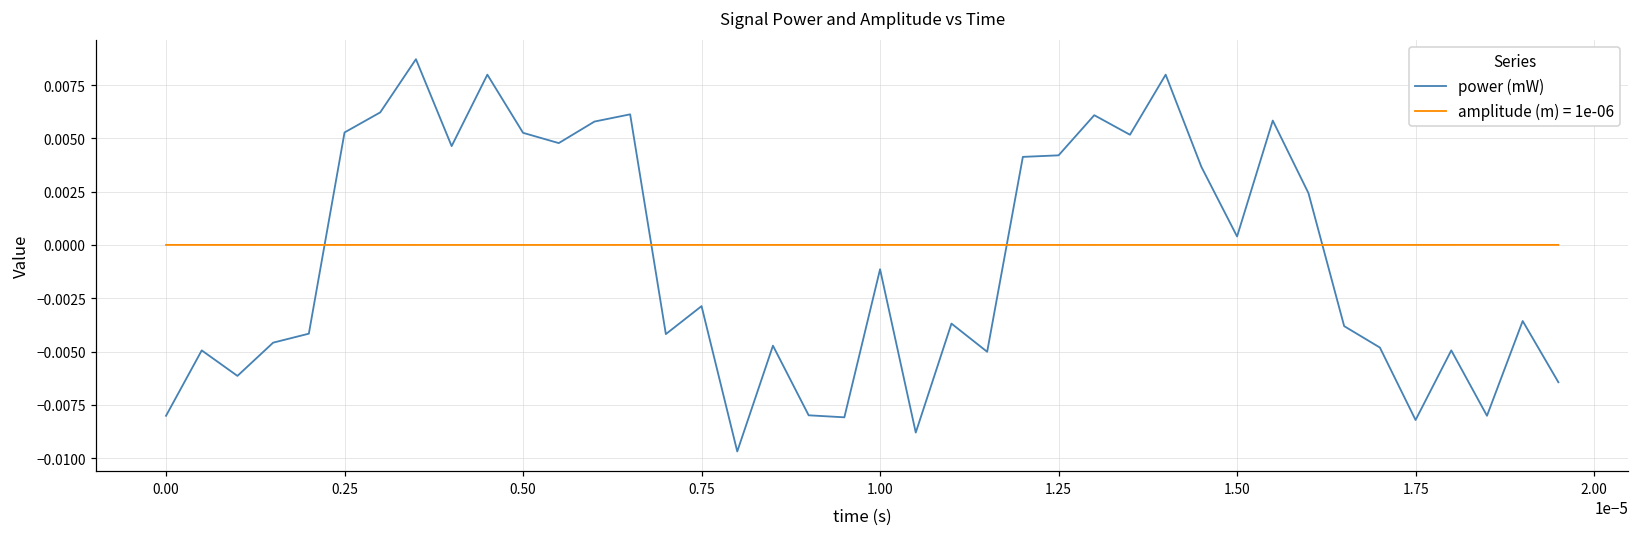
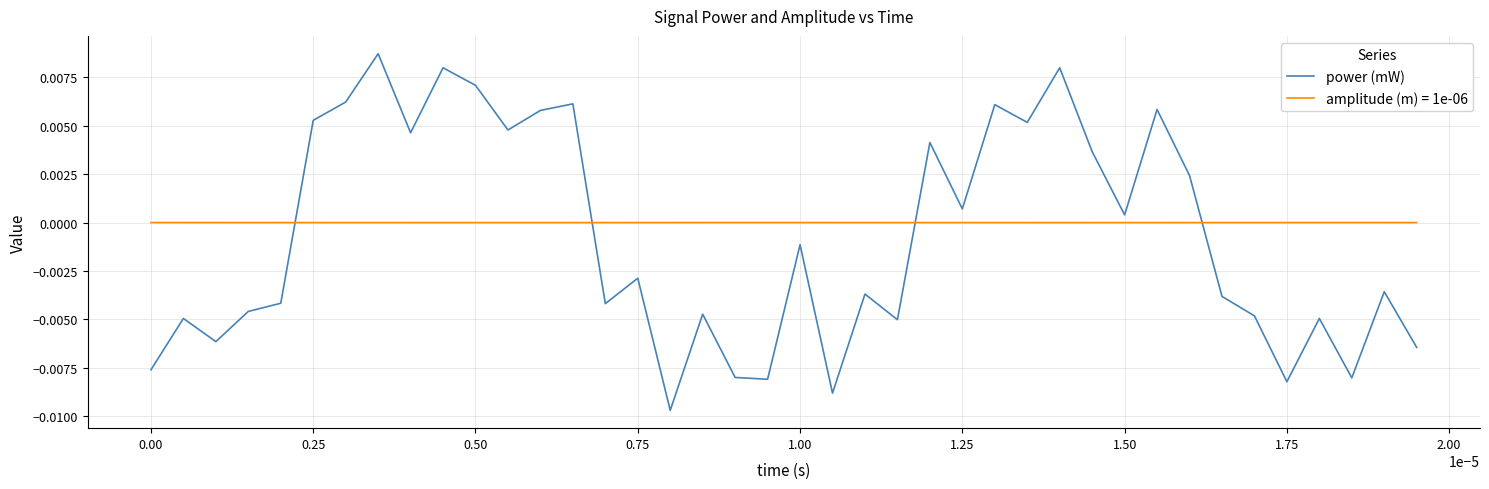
power (mW), 0.00: -0.0080 -> -0.0076
power (mW), 0.50: 0.0053 -> 0.0071
power (mW), 1.25: 0.0042 -> 0.0007
